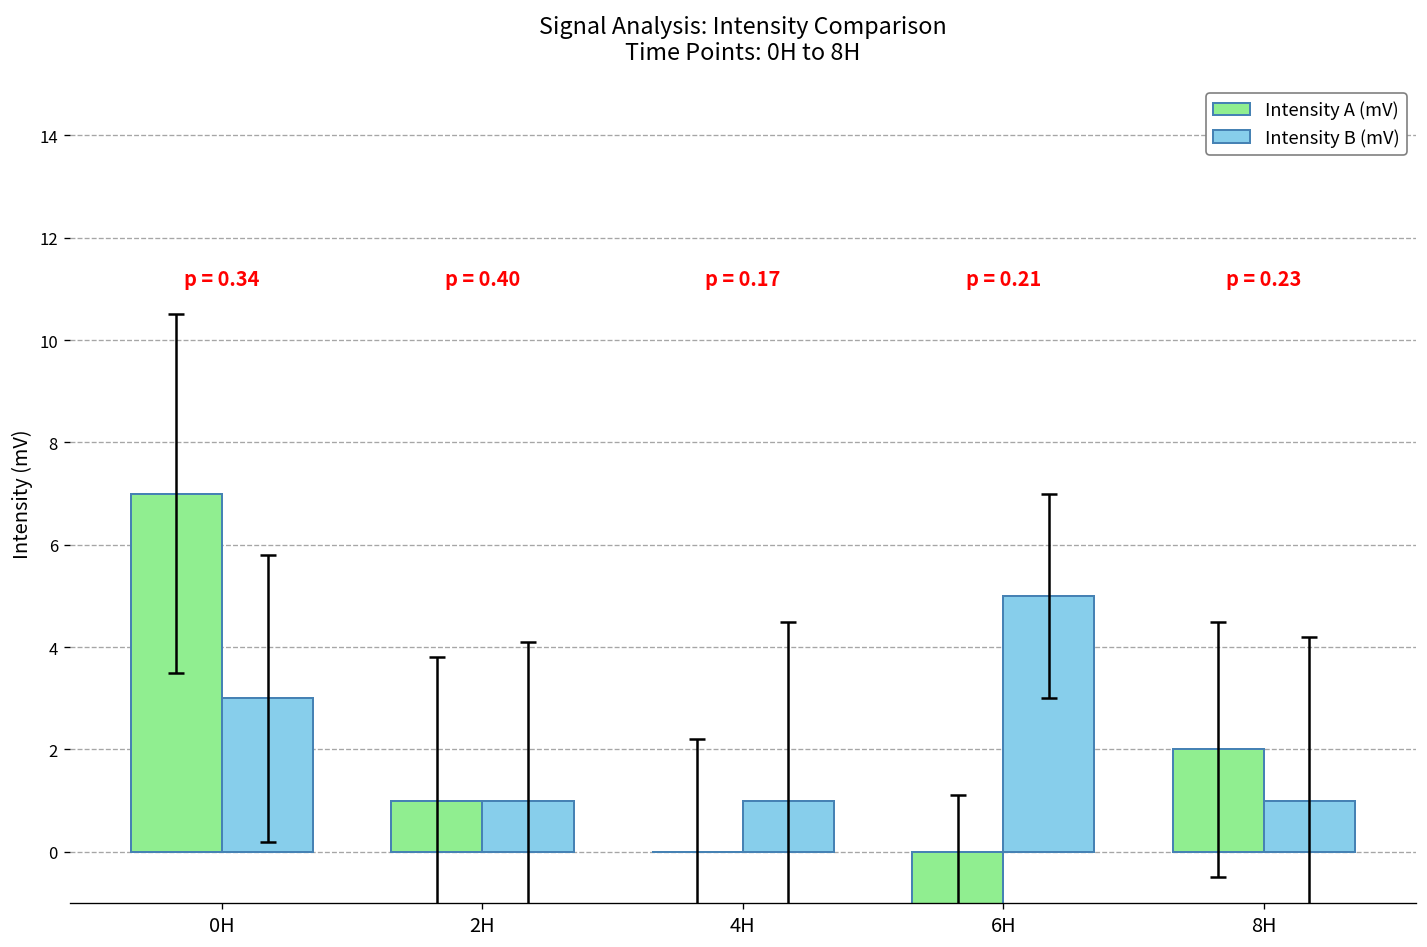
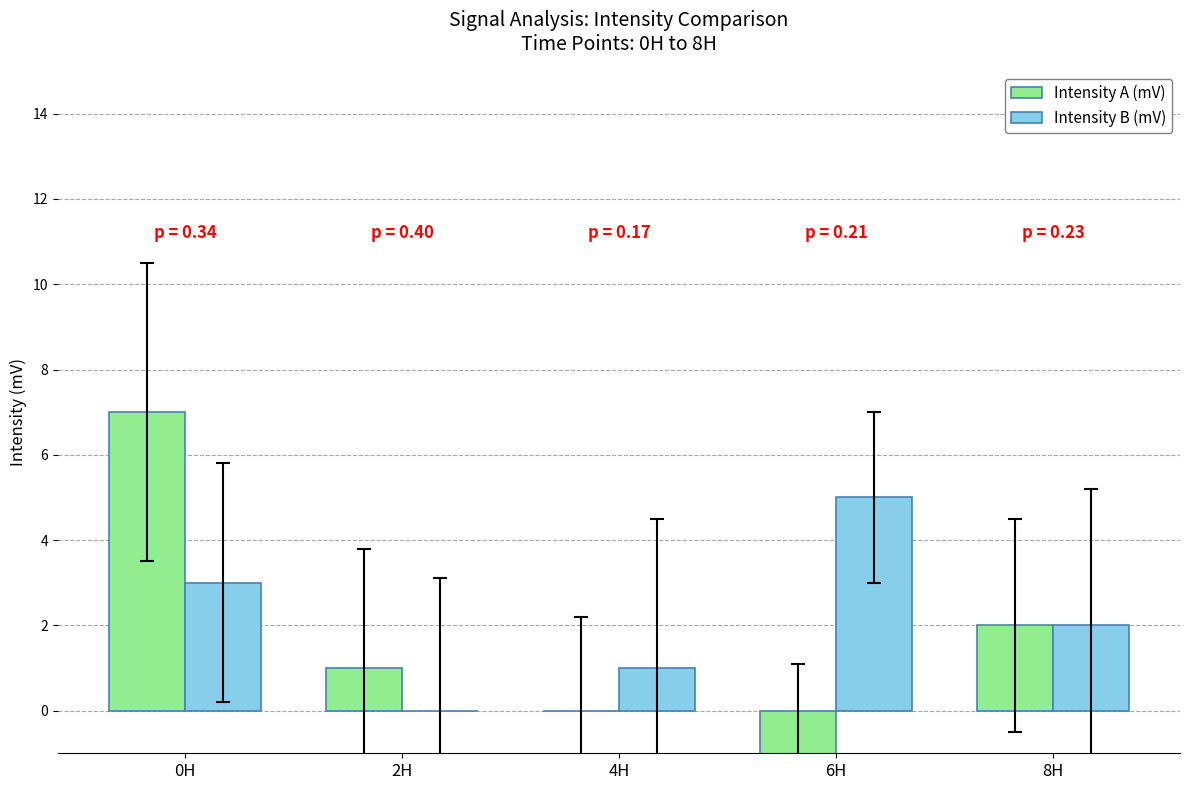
Intensity B (mV), 2H: 1 -> 0
Intensity B (mV), 8H: 1 -> 2
